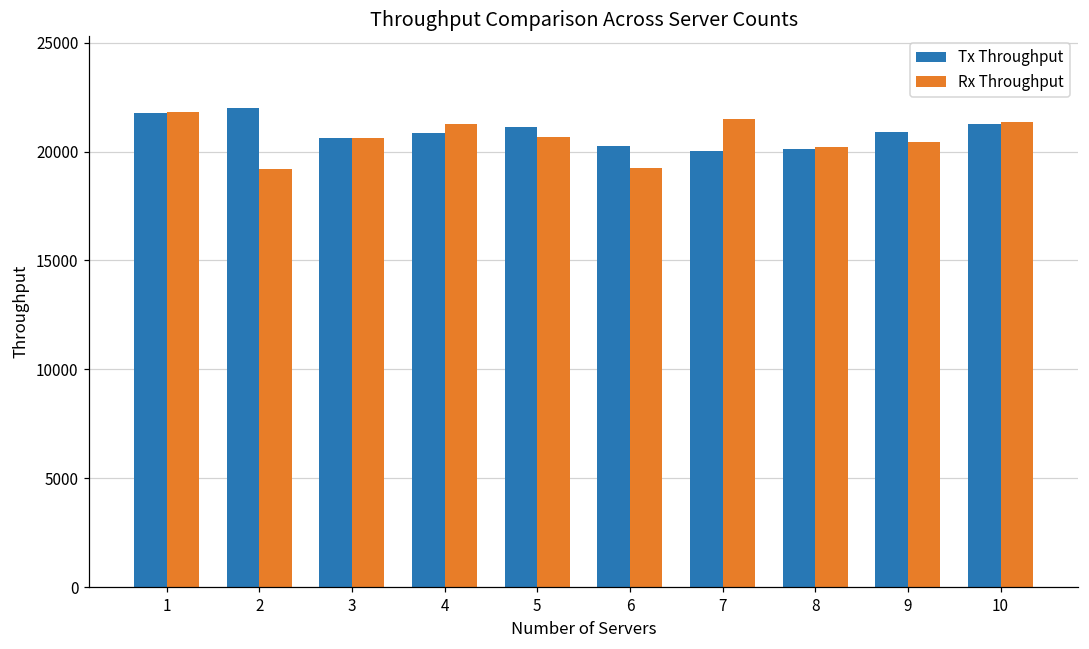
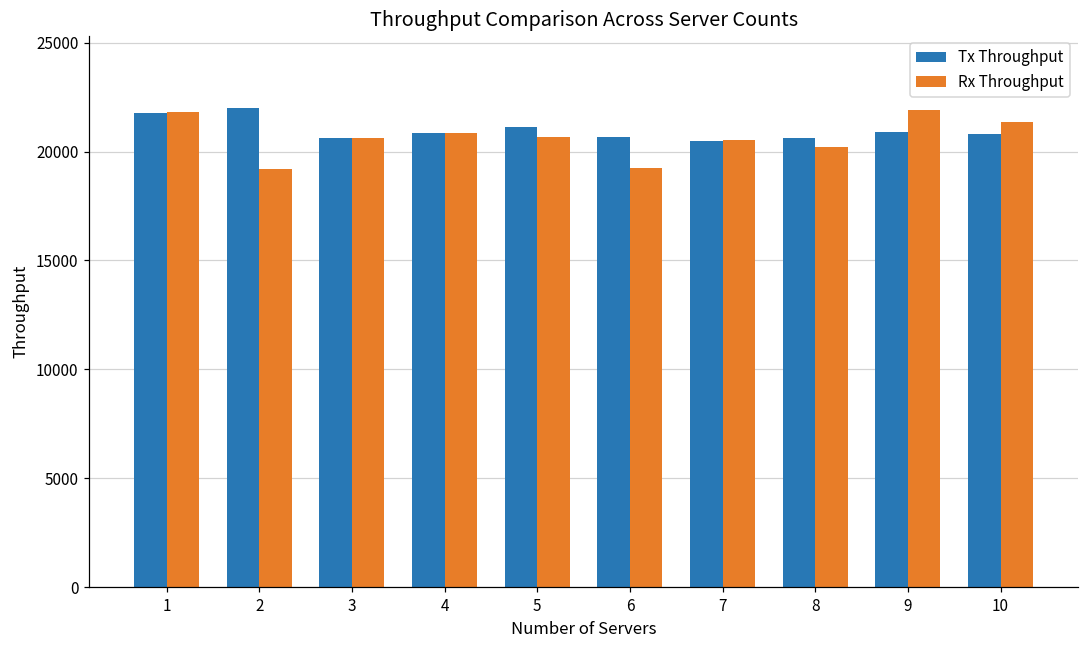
Rx Throughput, 4: 21300 -> 20800
Tx Throughput, 6: 20200 -> 20700
Tx Throughput, 7: 20000 -> 20500
Rx Throughput, 7: 21500 -> 20500
Tx Throughput, 8: 20100 -> 20600
Rx Throughput, 9: 20400 -> 21900
Tx Throughput, 10: 21300 -> 20800
